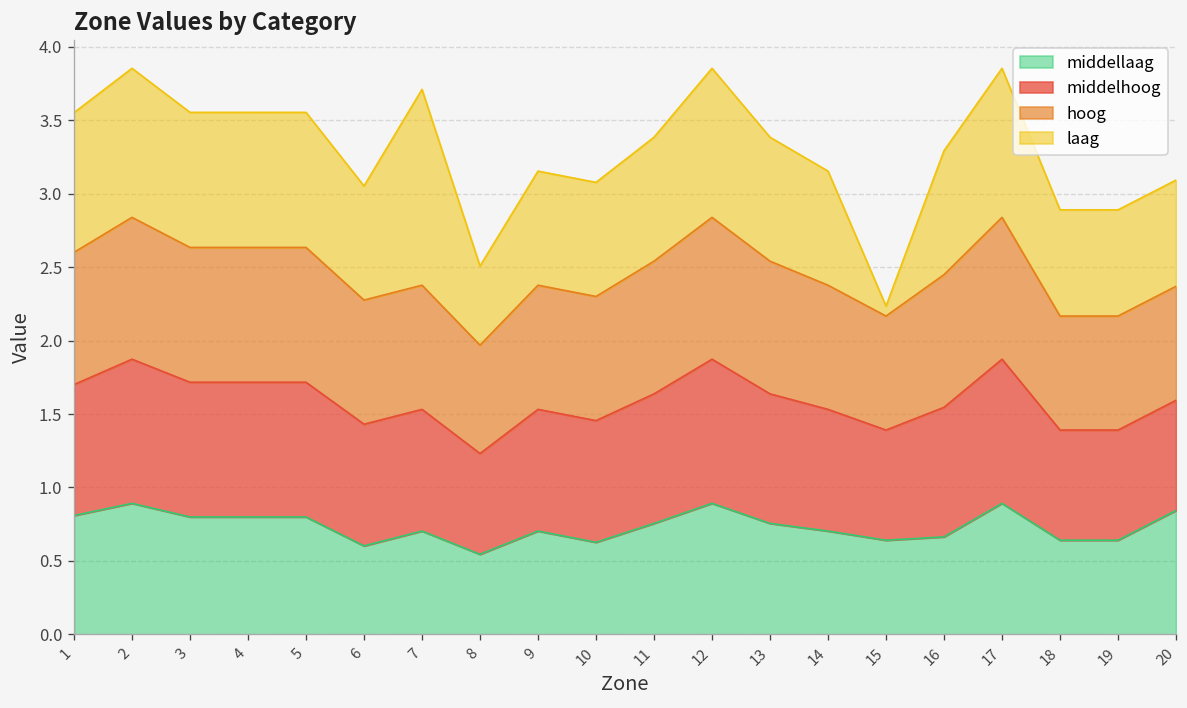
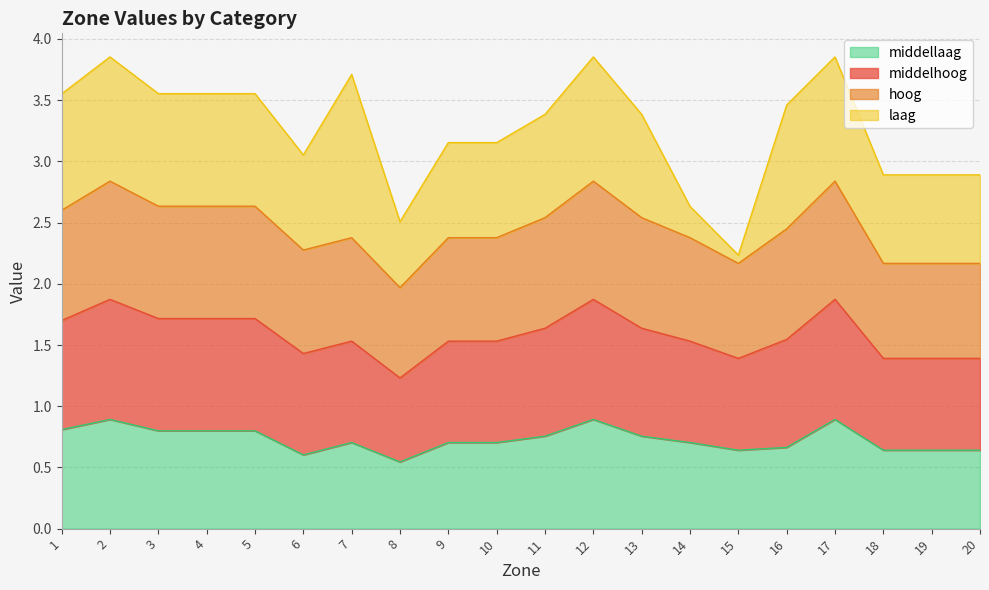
middellaag, 10: 0.63 -> 0.70
laag, 14: 0.78 -> 0.26
laag, 16: 0.84 -> 1.01
middellaag, 20: 0.84 -> 0.64
